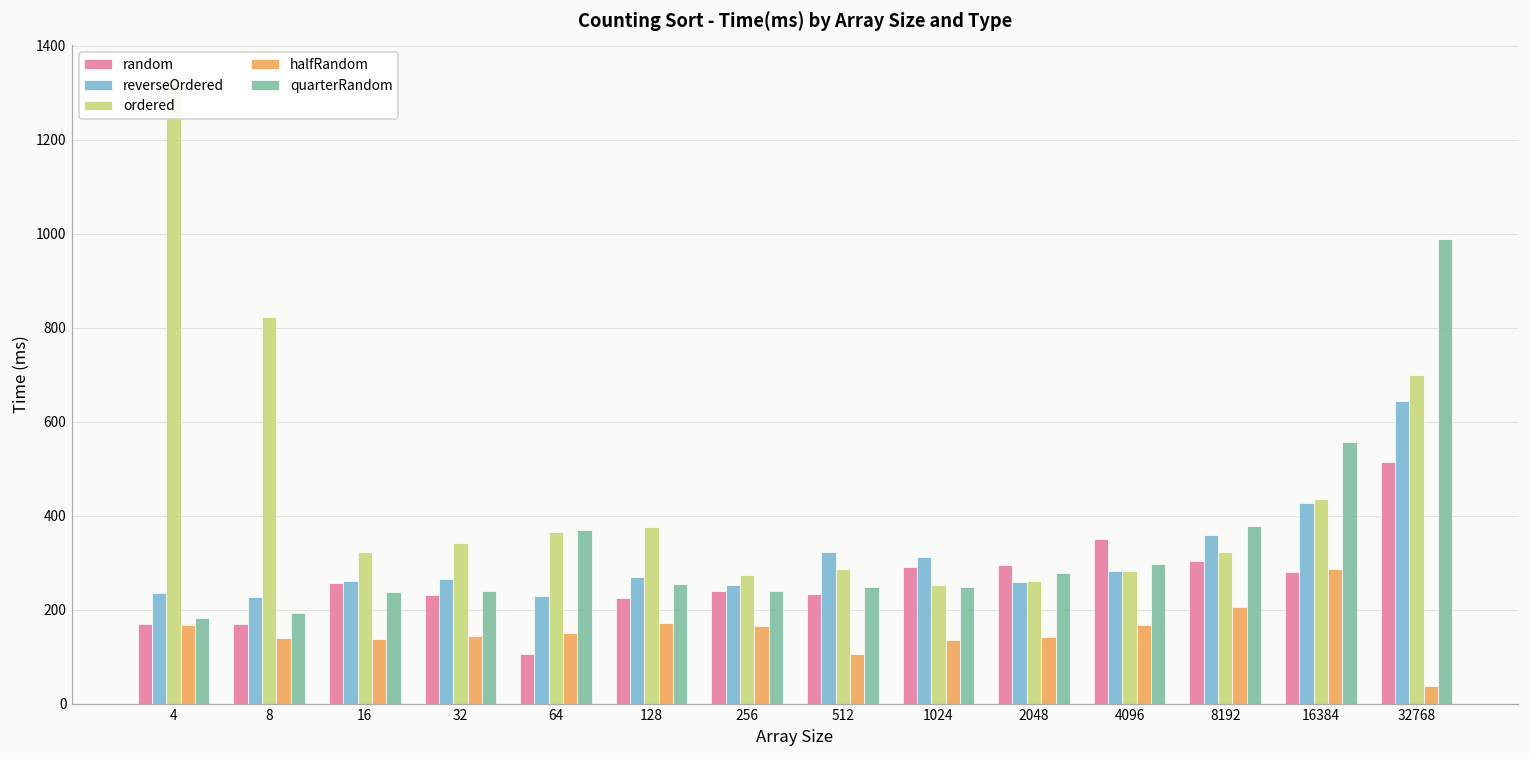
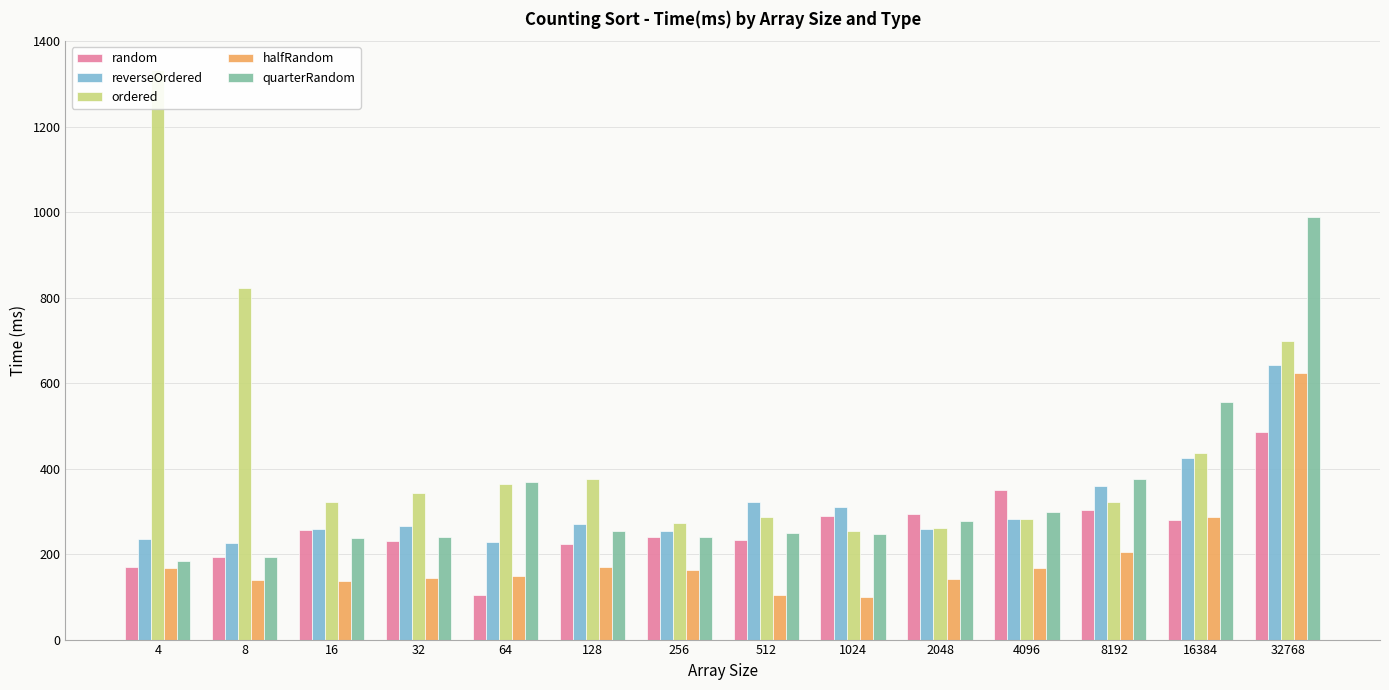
random, 8: 170 -> 190
halfRandom, 1024: 140 -> 100
random, 32768: 520 -> 490
halfRandom, 32768: 40 -> 630
